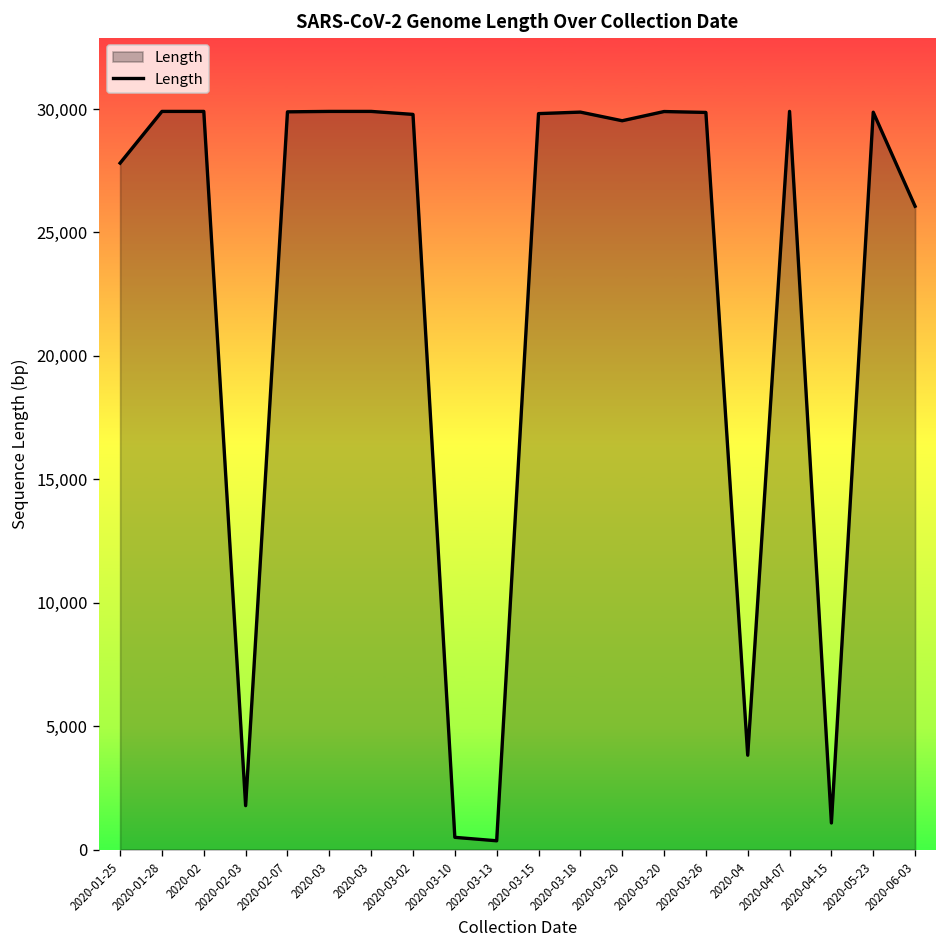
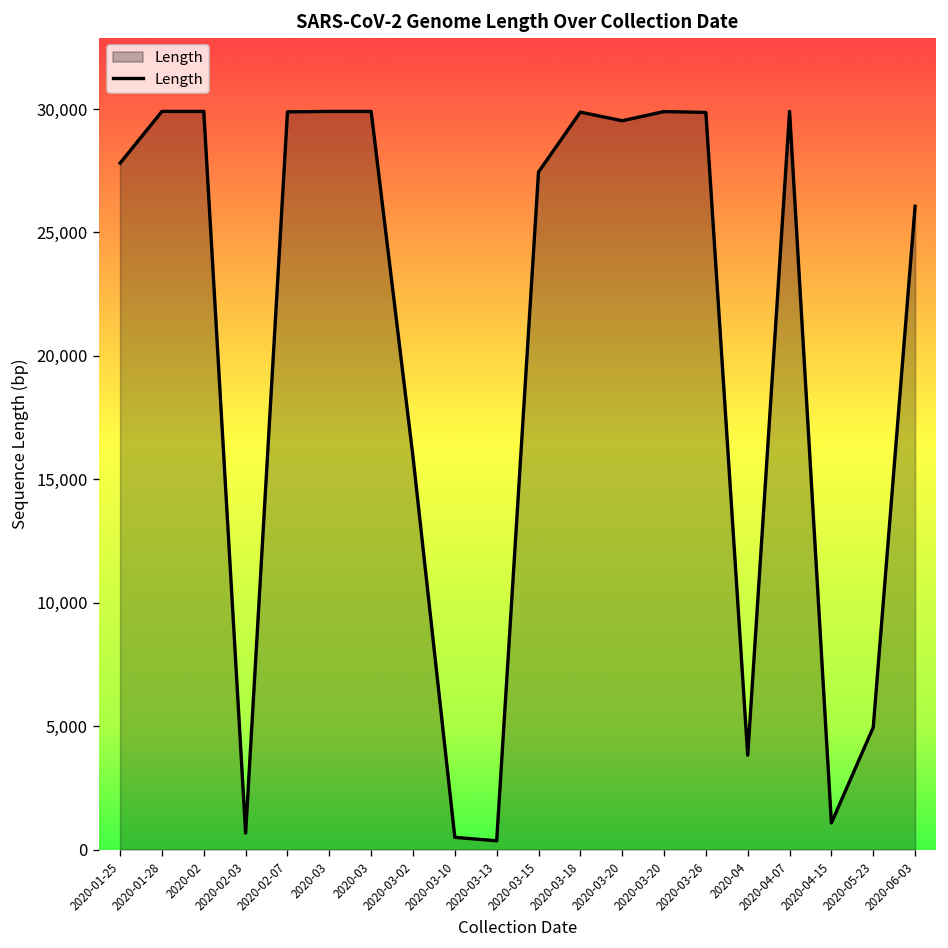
2020-02-03: 1,800 -> 700
2020-03-02: 29,800 -> 15,900
2020-03-15: 29,800 -> 27,400
2020-05-23: 29,900 -> 5,000
